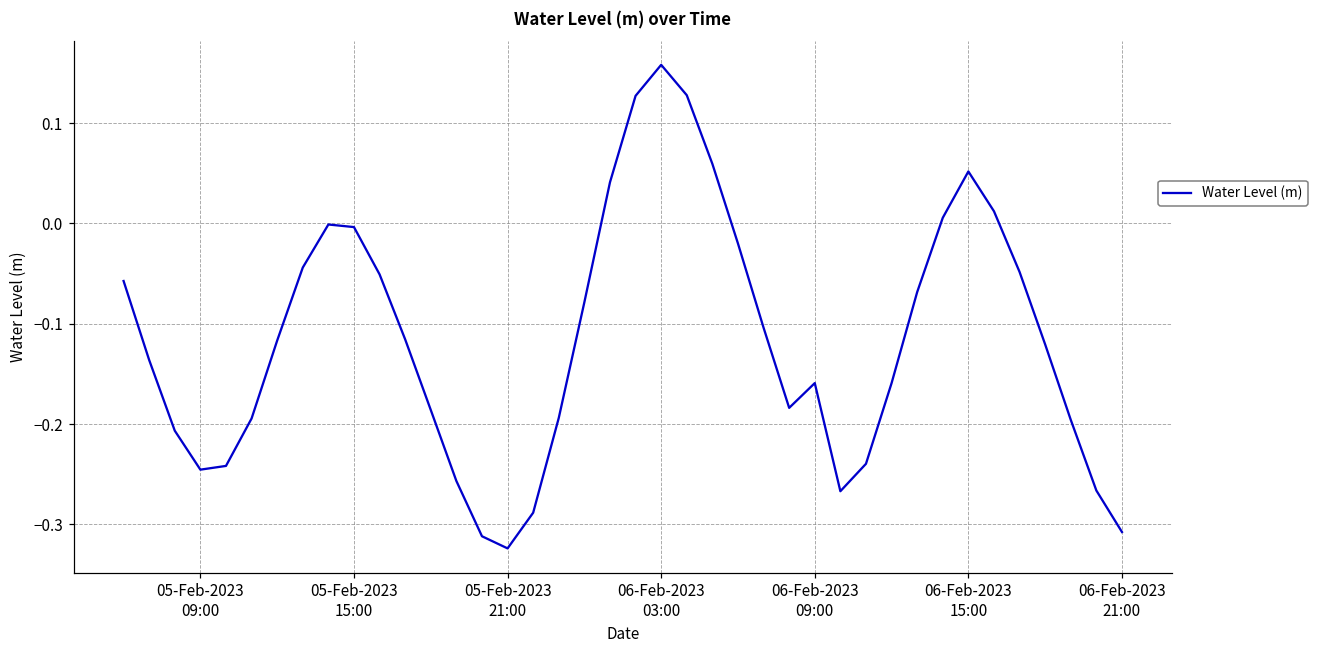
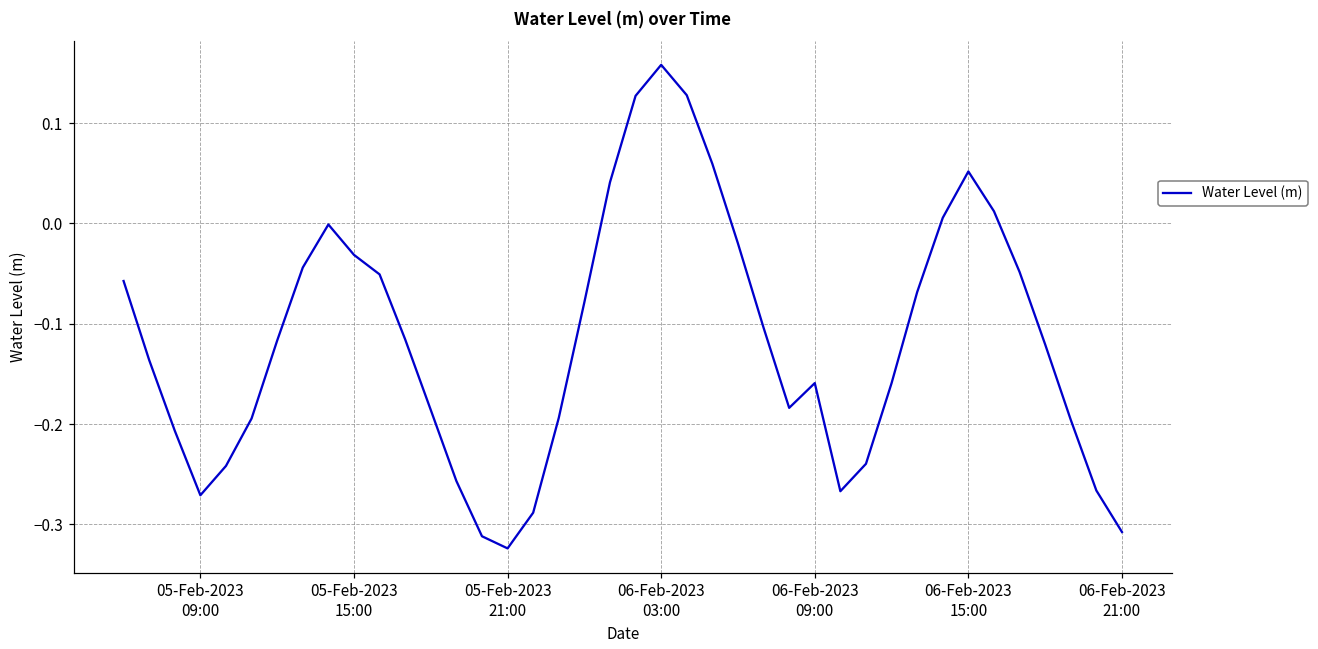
05-Feb-2023 09:00: -0.25 -> -0.27
05-Feb-2023 15:00: 0.00 -> -0.03
